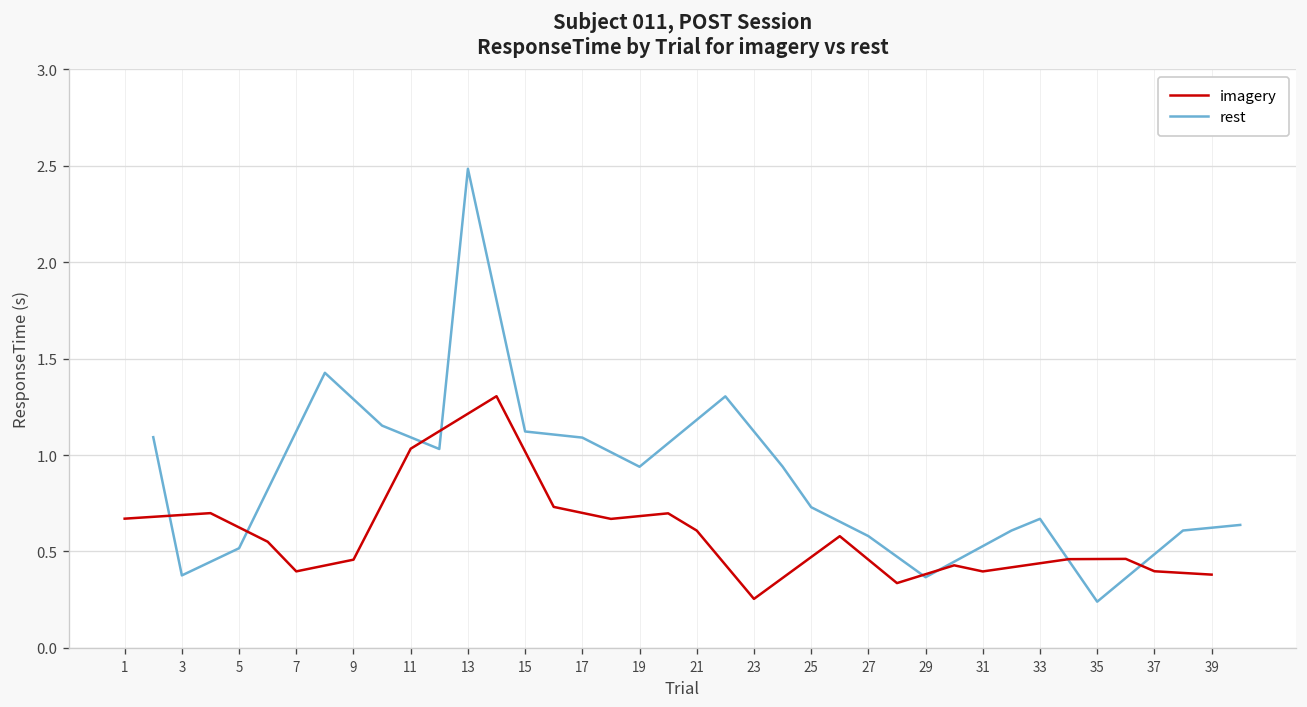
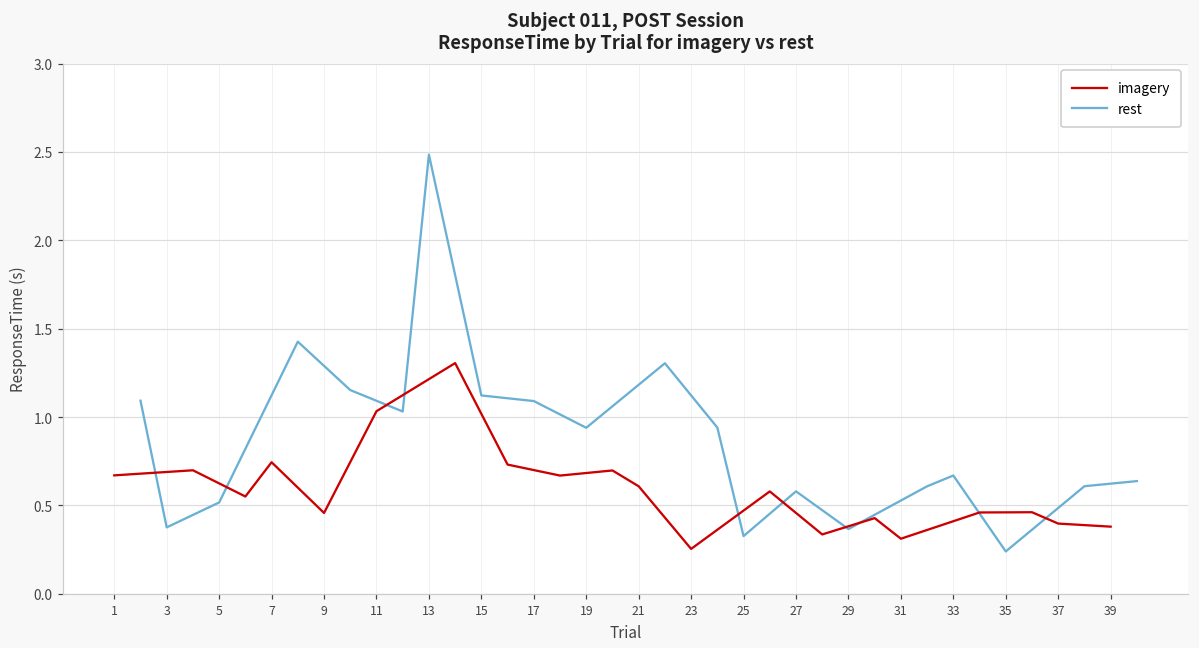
imagery, 7: 0.40 -> 0.74
rest, 25: 0.73 -> 0.33
imagery, 31: 0.40 -> 0.31
